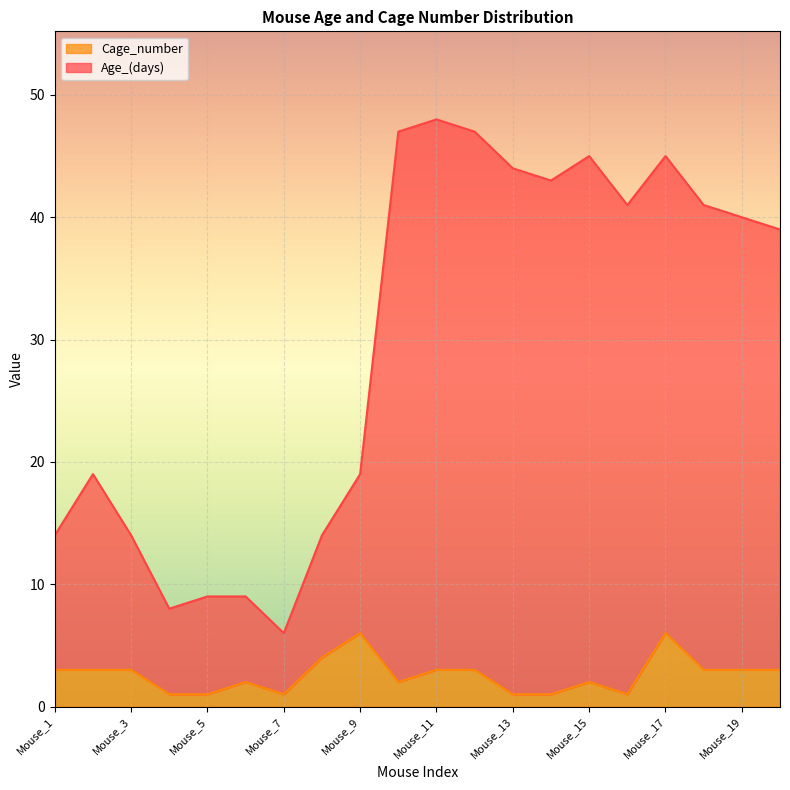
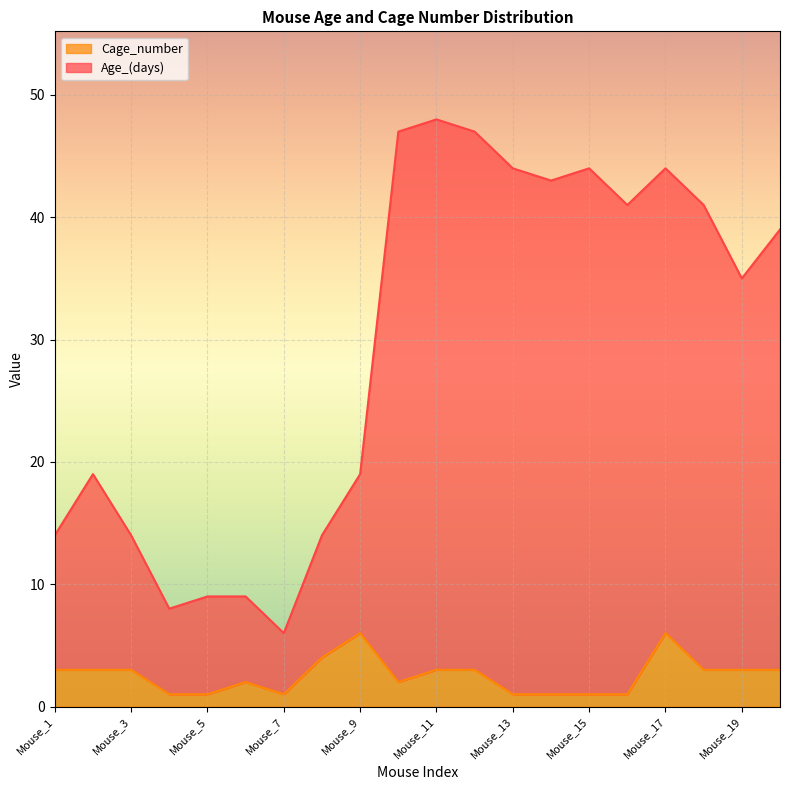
Cage_number, Mouse_15: 2 -> 1
Age_(days), Mouse_17: 39 -> 38
Age_(days), Mouse_19: 37 -> 32
